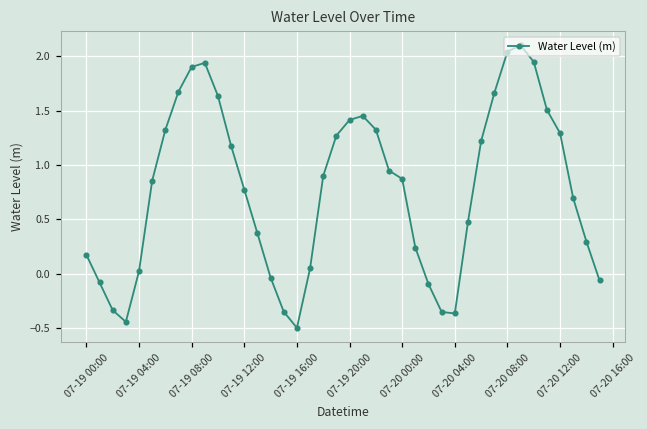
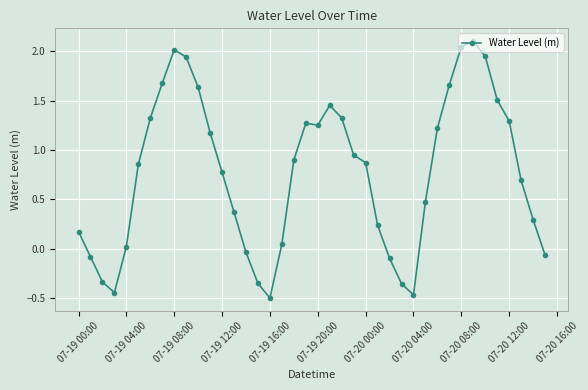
07-19 08:00: 1.9 -> 2.0
07-19 20:00: 1.4 -> 1.3
07-20 04:00: -0.4 -> -0.5
